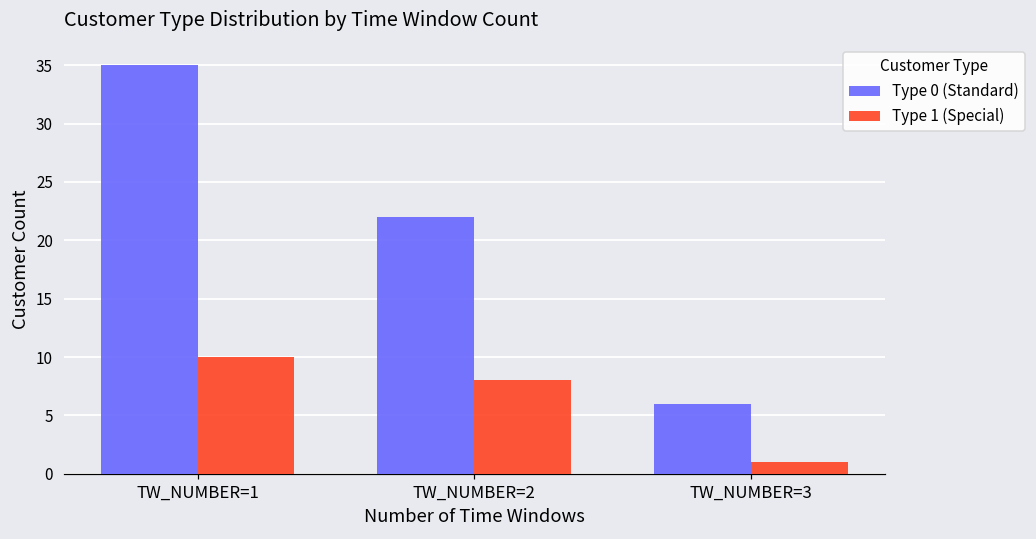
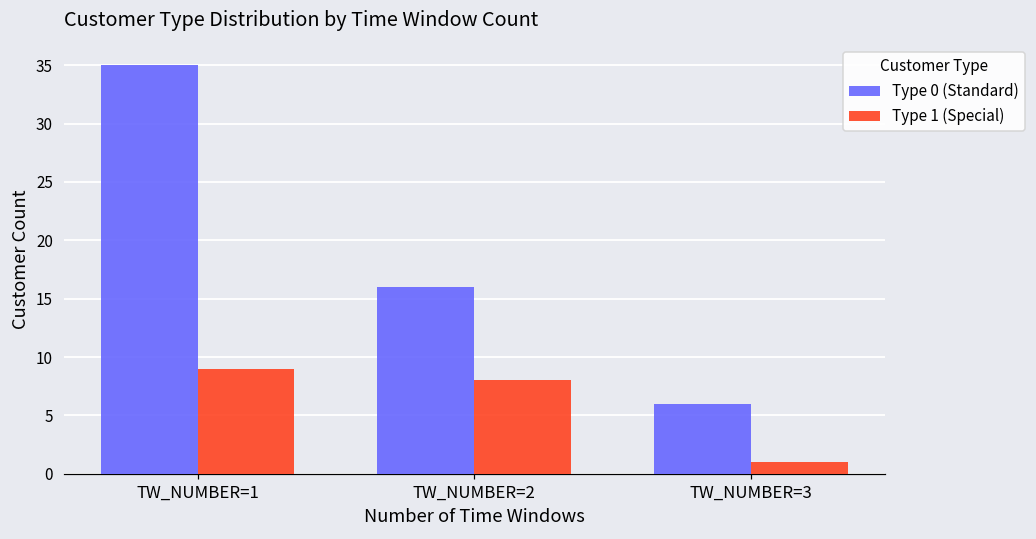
Type 1 (Special), TW_NUMBER=1: 10 -> 9
Type 0 (Standard), TW_NUMBER=2: 22 -> 16
